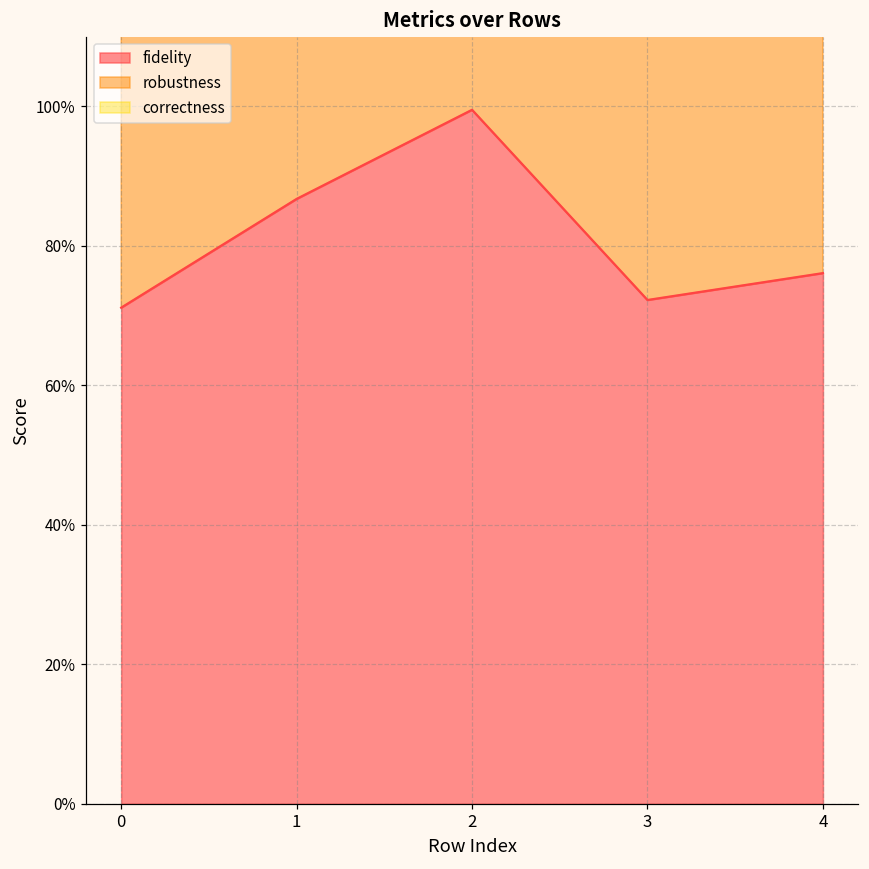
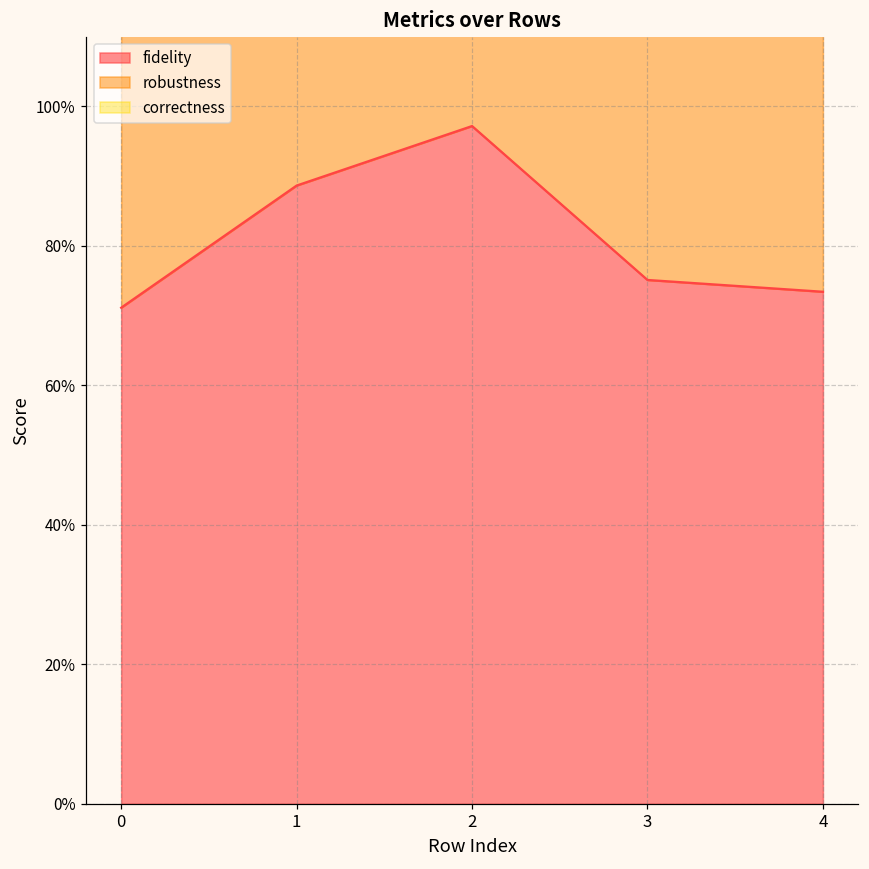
fidelity, 1: 87% -> 89%
fidelity, 2: 100% -> 97%
fidelity, 3: 72% -> 75%
fidelity, 4: 76% -> 73%
